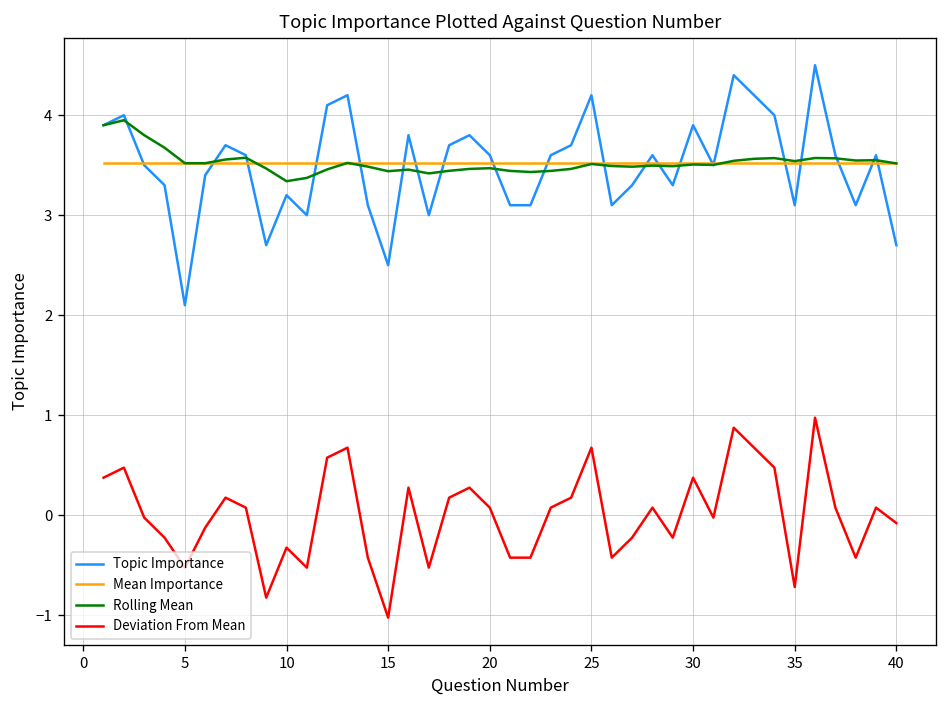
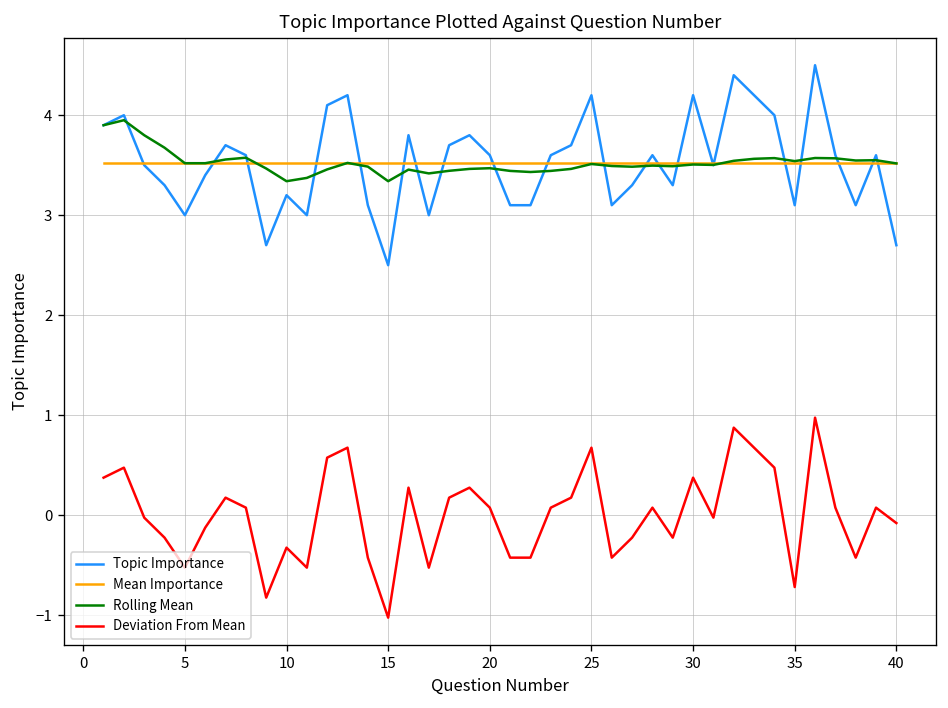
Topic Importance, 5: 2.1 -> 3.0
Rolling Mean, 15: 3.4 -> 3.3
Topic Importance, 30: 3.9 -> 4.2
